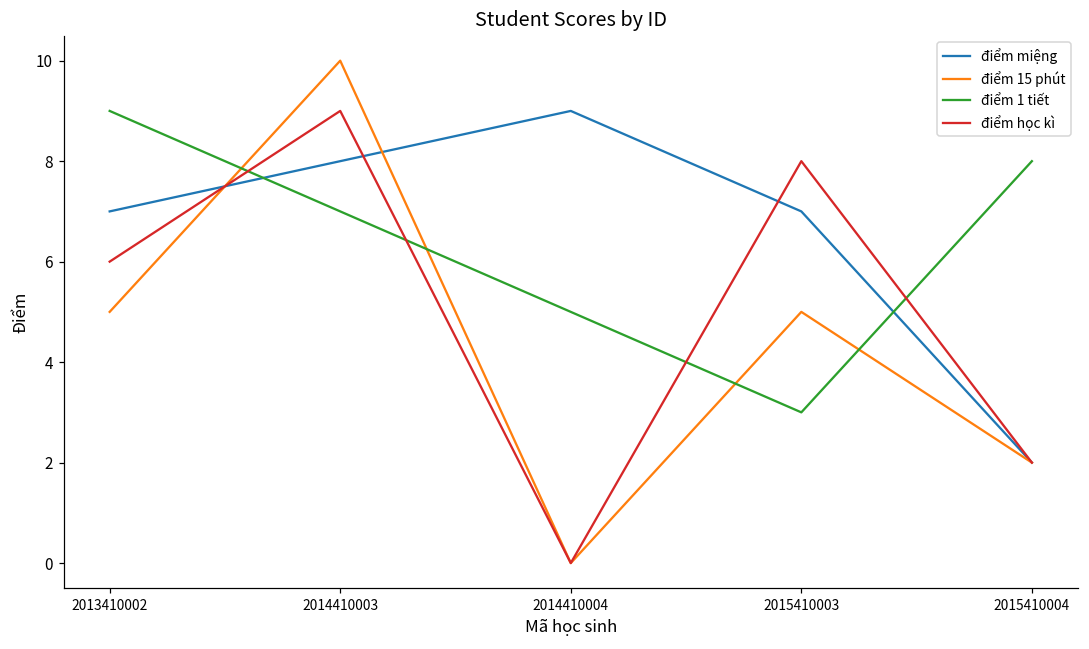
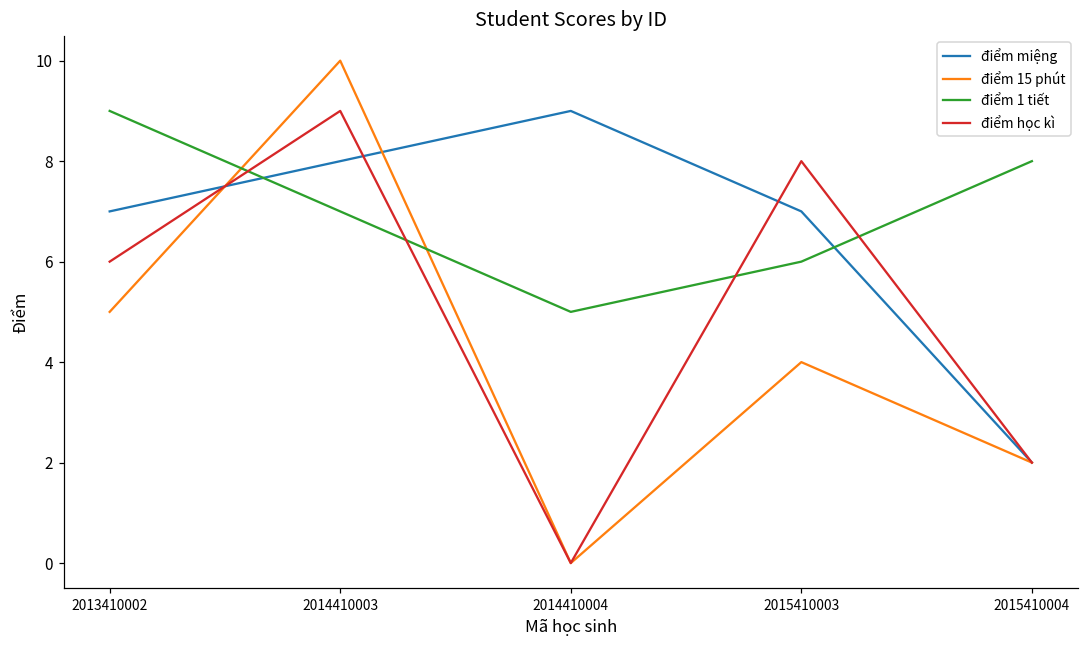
điểm 15 phút, 2015410003: 5 -> 4
điểm 1 tiết, 2015410003: 3 -> 6
